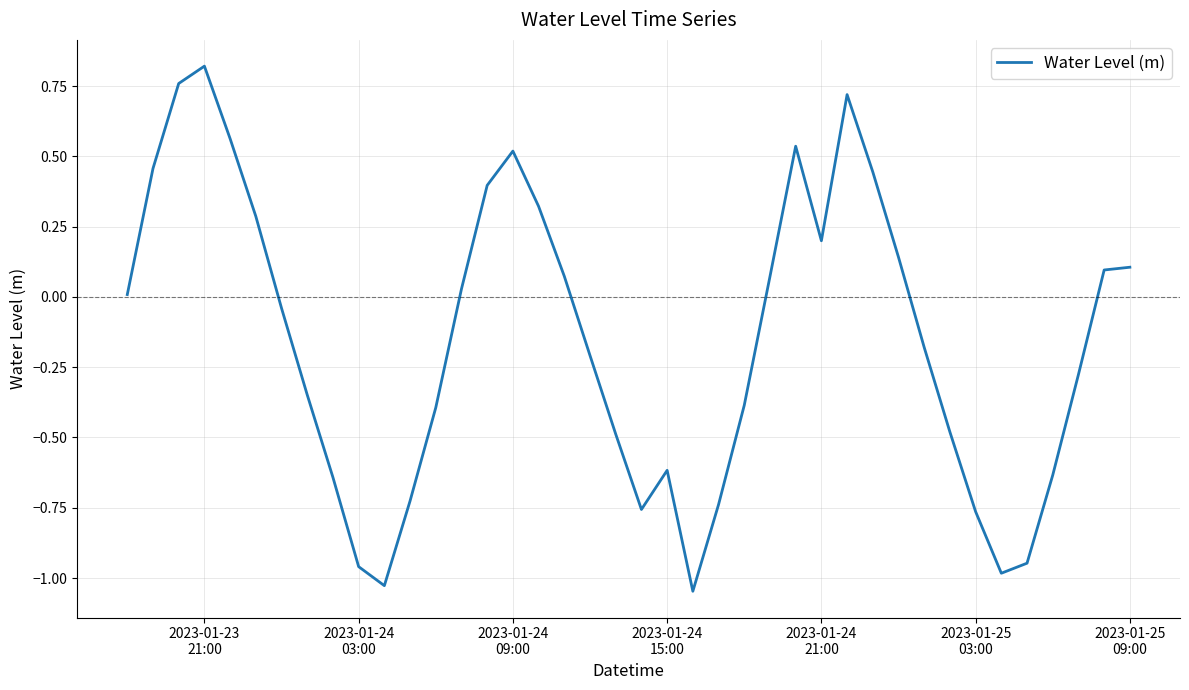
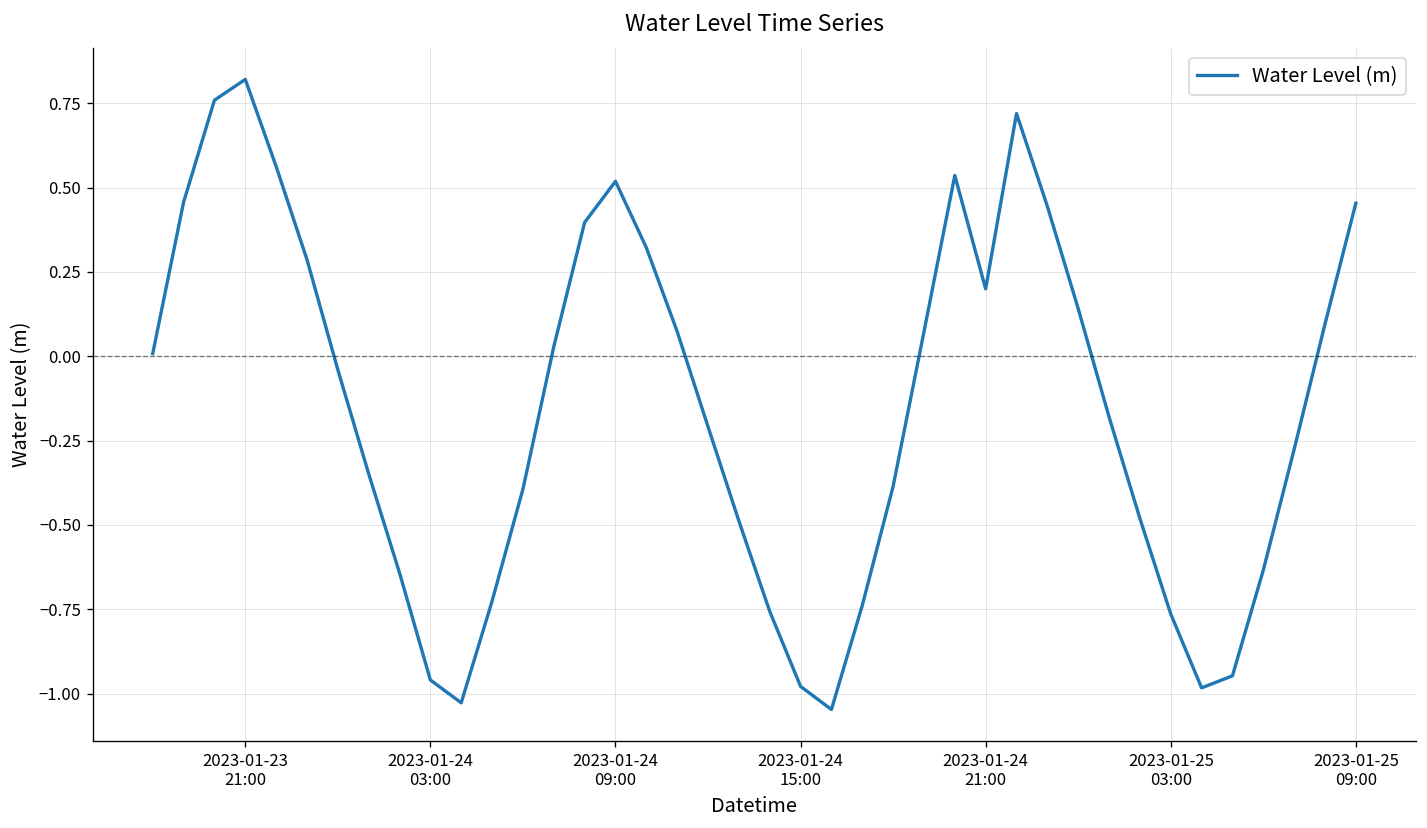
2023-01-24 15:00: -0.62 -> -0.98
2023-01-25 09:00: 0.11 -> 0.45
